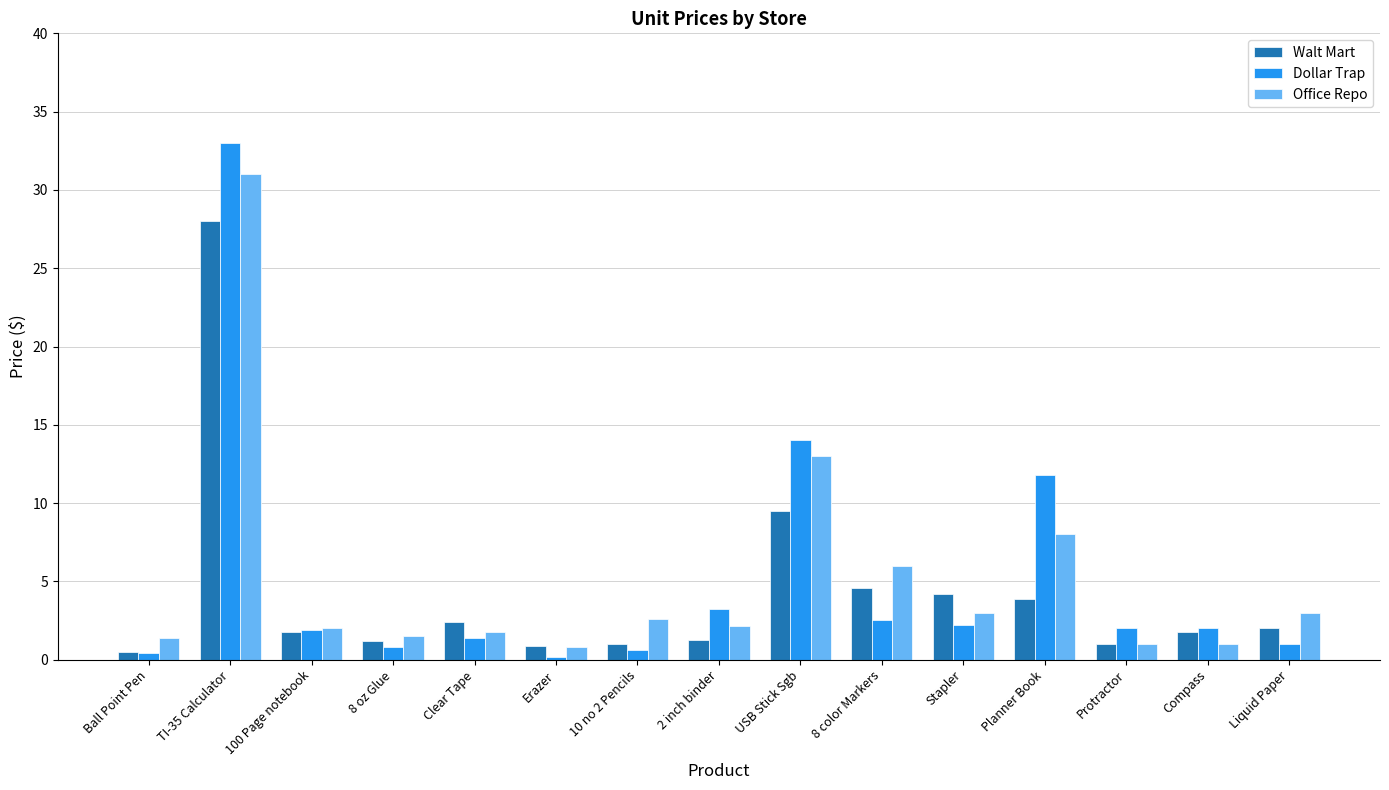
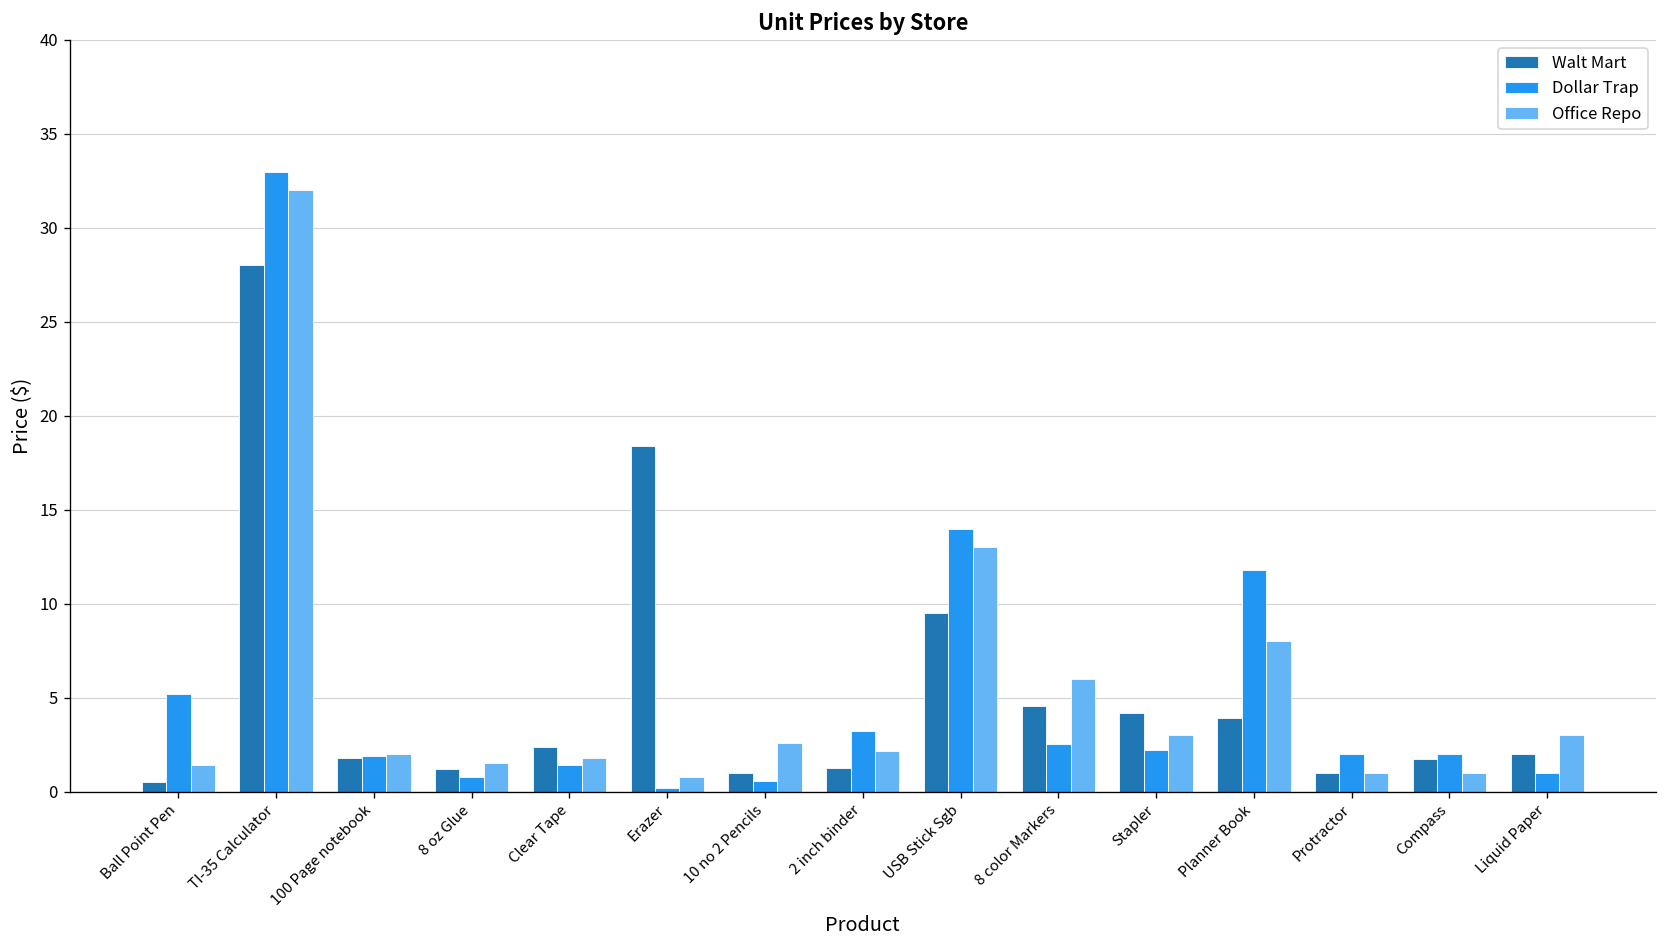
Dollar Trap, Ball Point Pen: 0.4 -> 5.2
Office Repo, TI-35 Calculator: 31 -> 32
Walt Mart, Erazer: 0.9 -> 18.4
